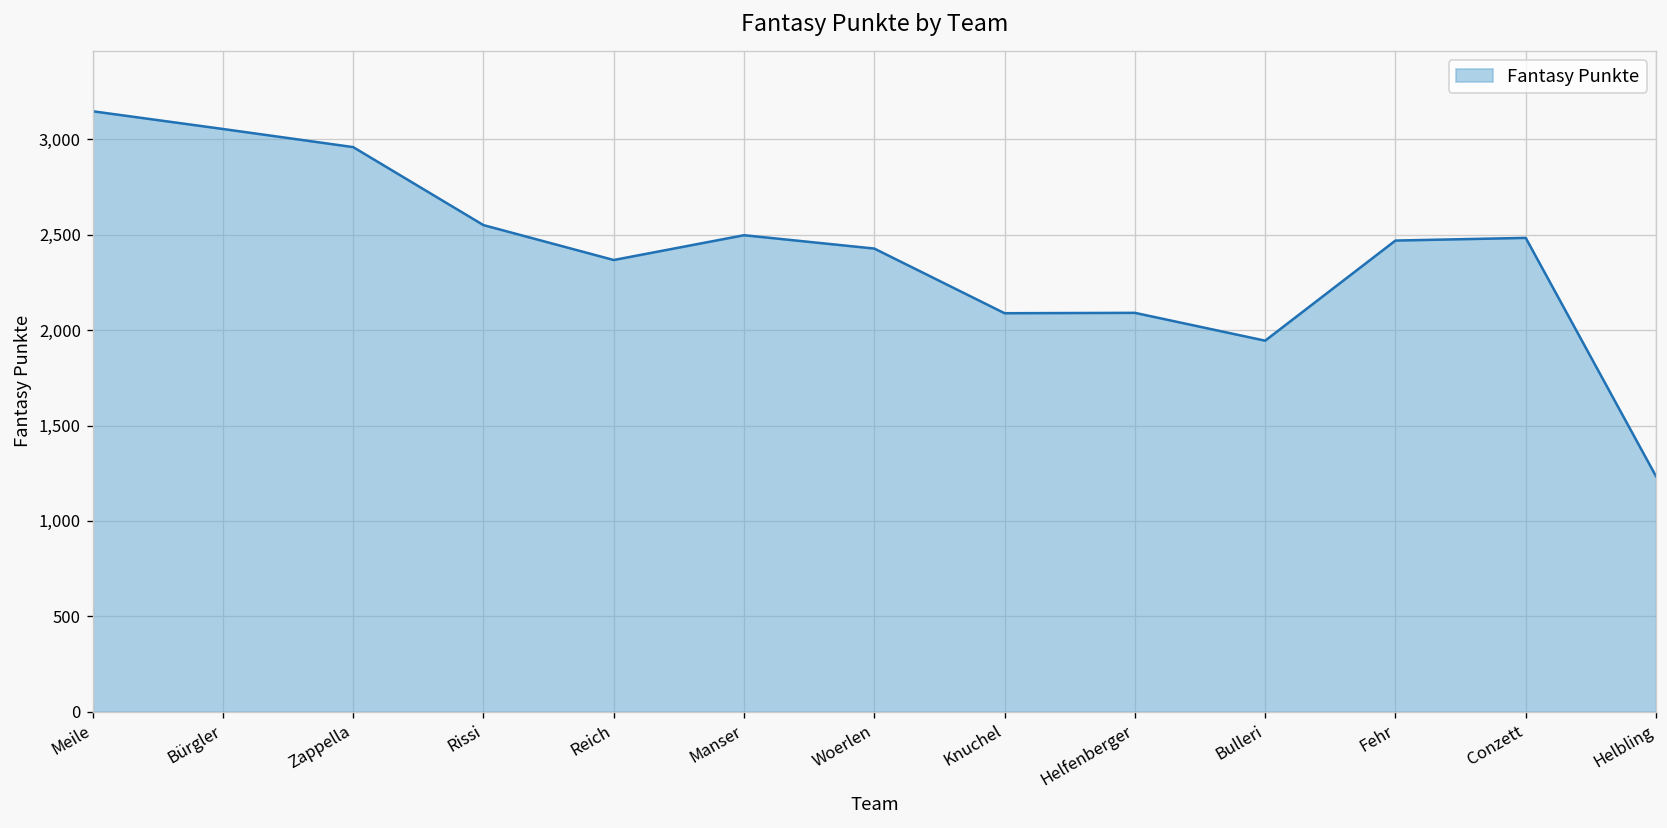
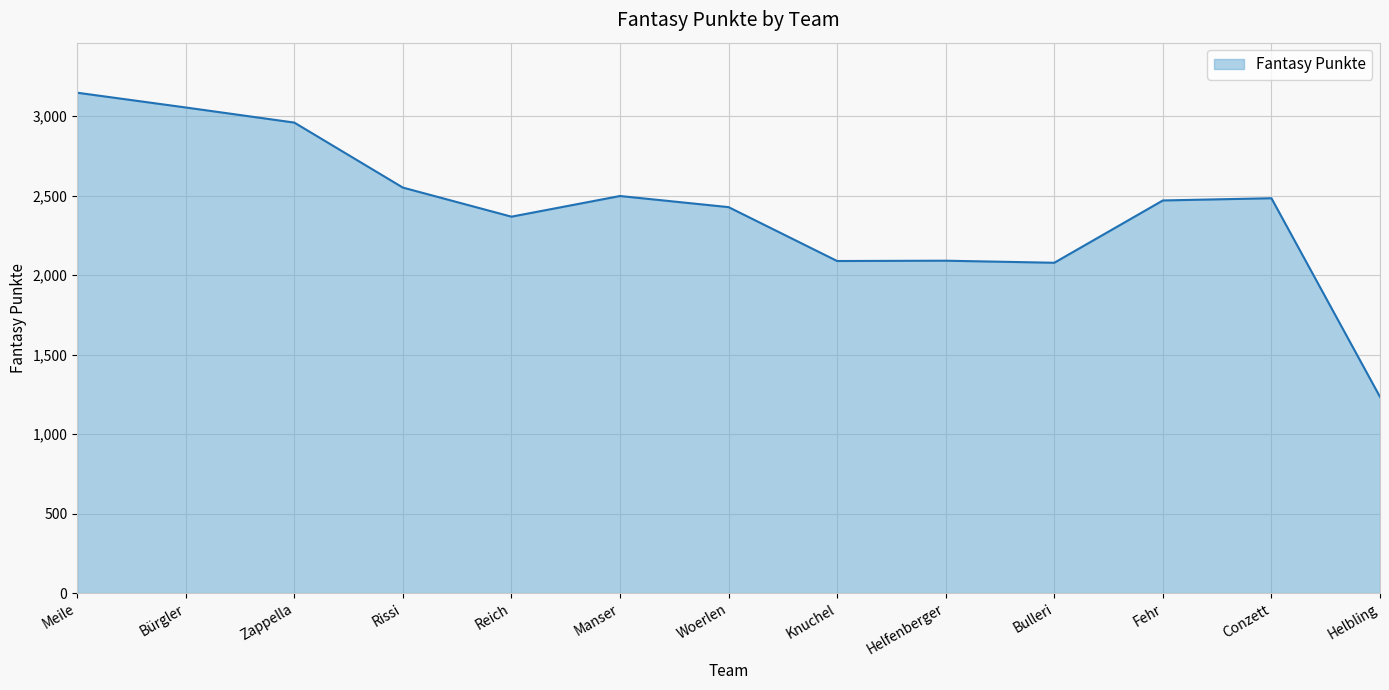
Bulleri: 1,950 -> 2,080
